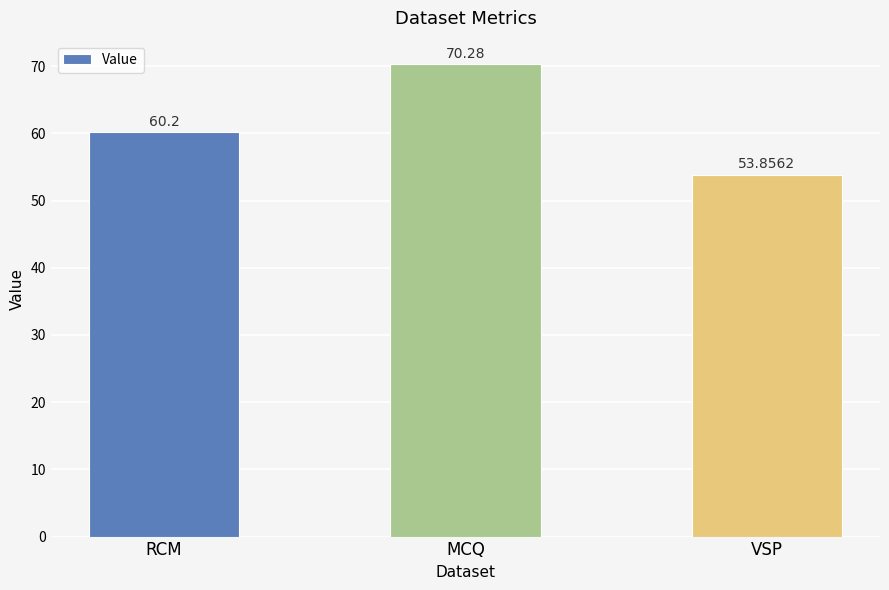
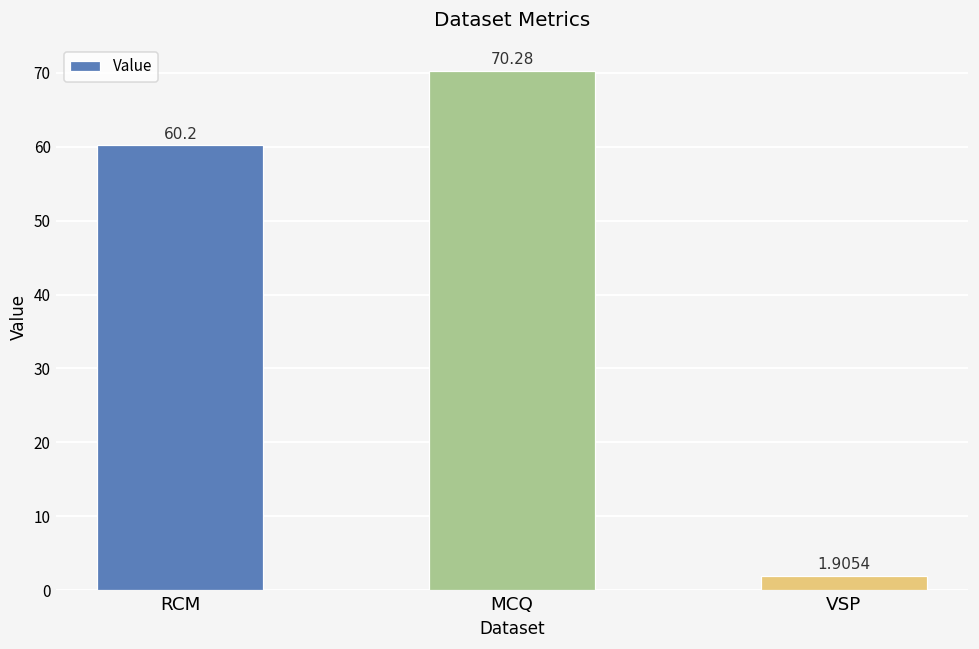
VSP: 53.8562 -> 1.9054
